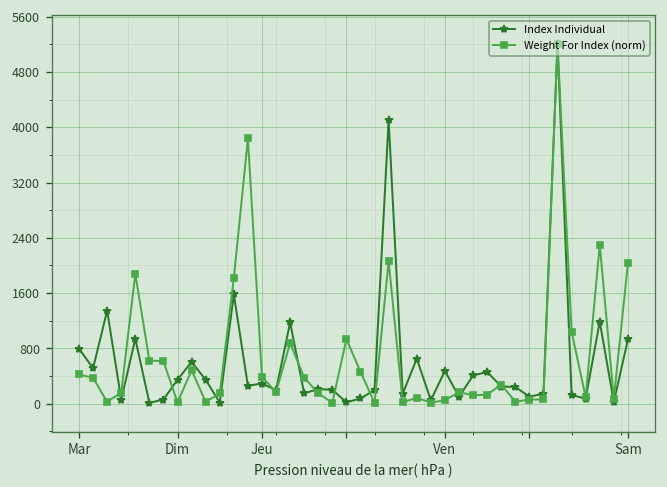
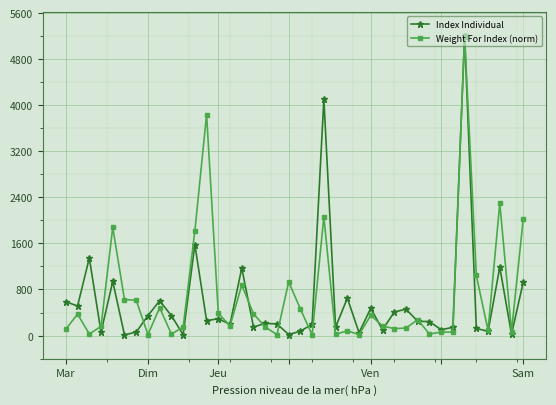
Index Individual, Mar: 800 -> 600
Weight For Index (norm), Mar: 400 -> 100
Weight For Index (norm), Ven: 100 -> 400
